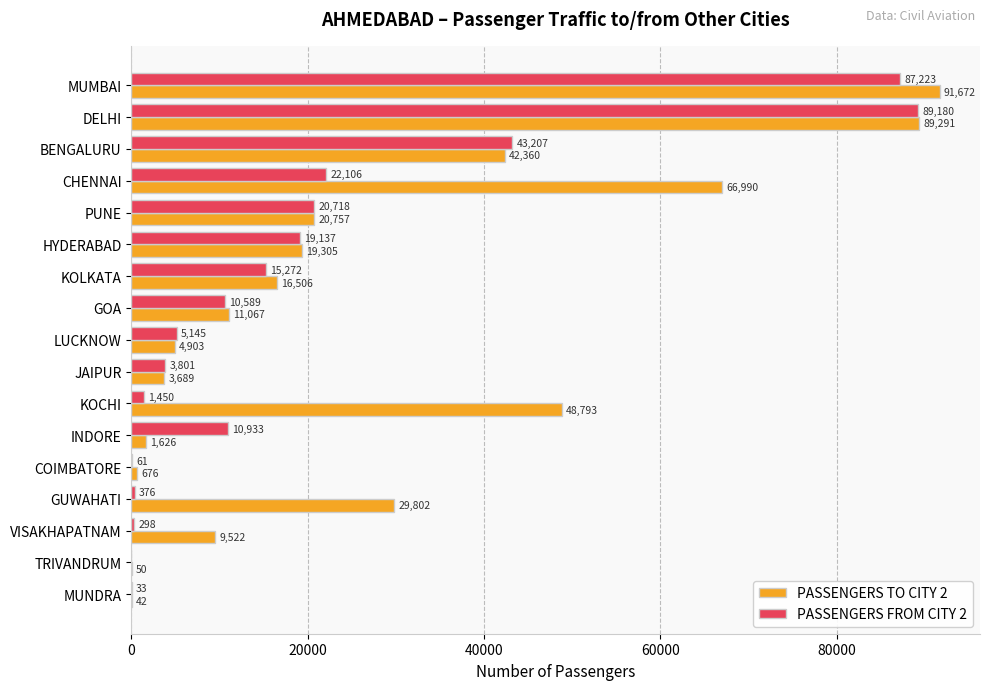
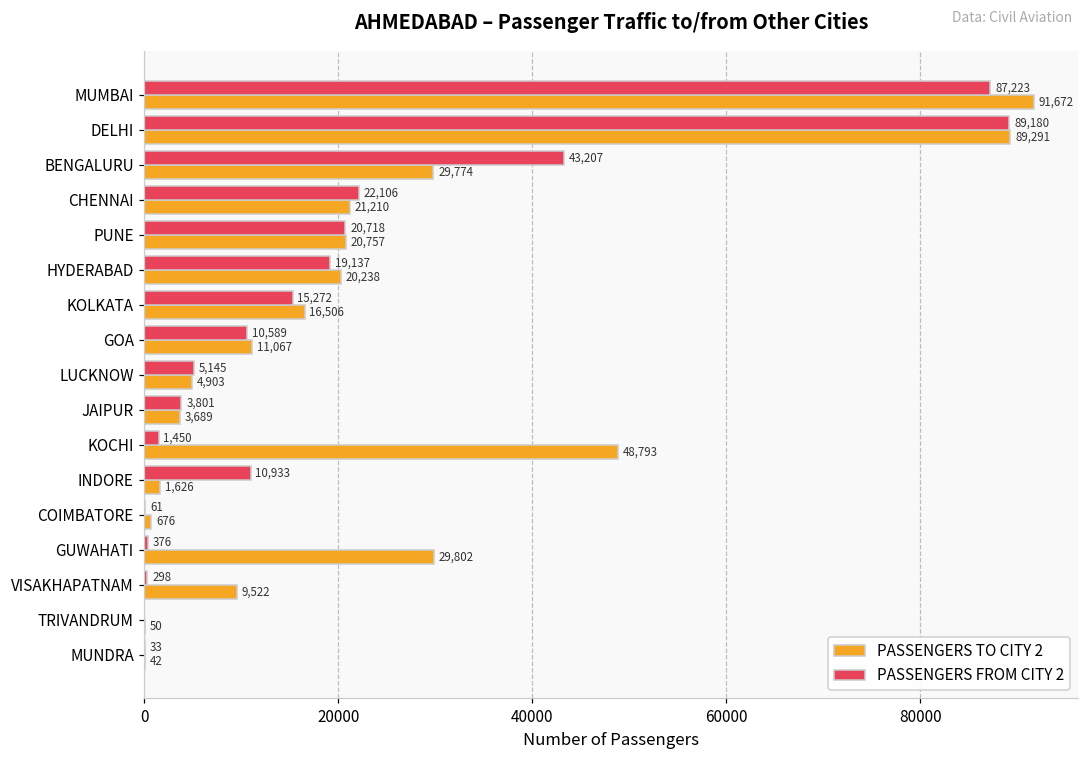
PASSENGERS TO CITY 2, BENGALURU: 42,360 -> 29,774
PASSENGERS TO CITY 2, CHENNAI: 66,990 -> 21,210
PASSENGERS TO CITY 2, HYDERABAD: 19,305 -> 20,238
